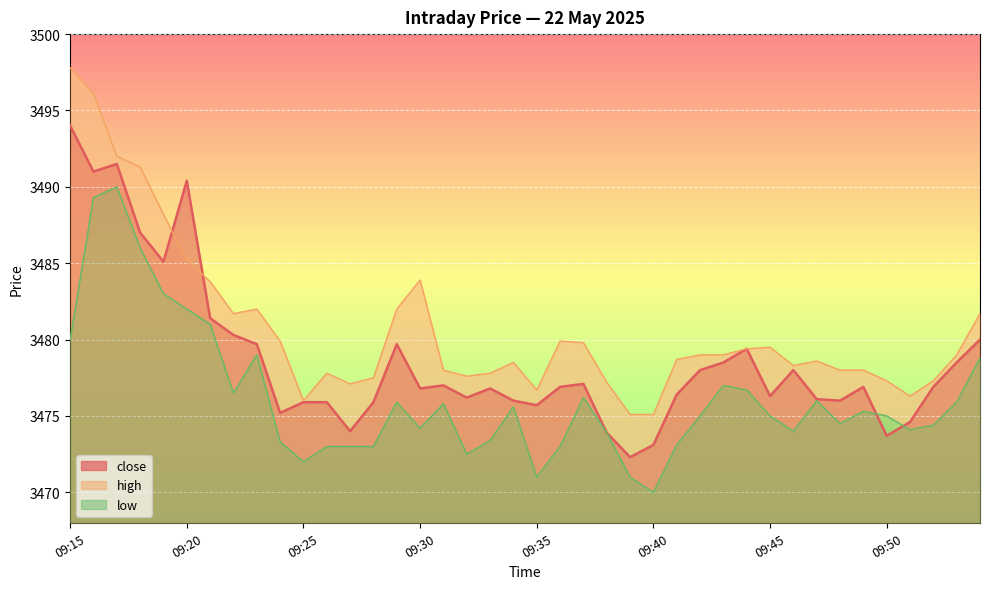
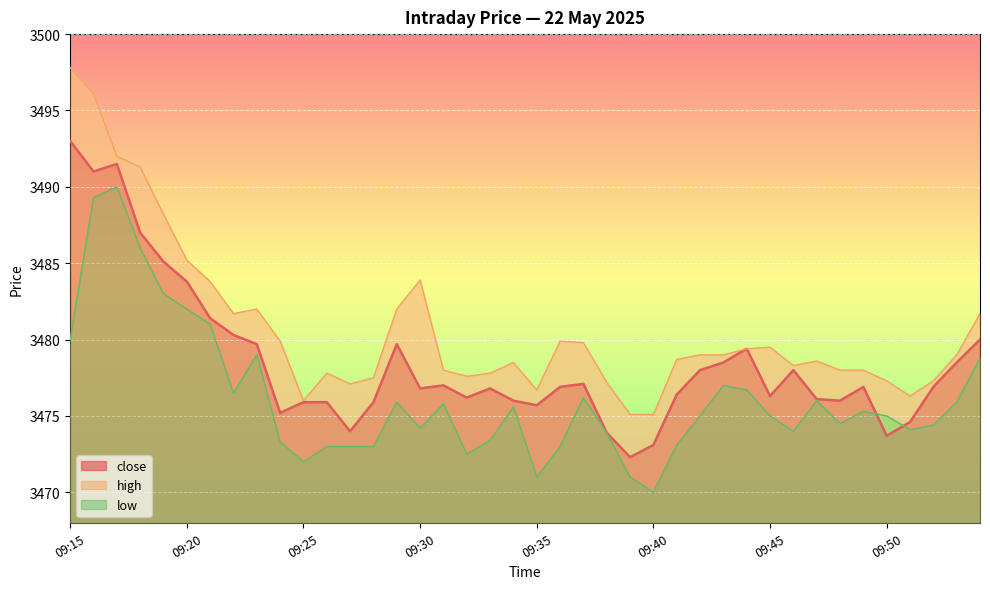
close, 09:15: 3494 -> 3493
close, 09:20: 3490.4 -> 3483.8
